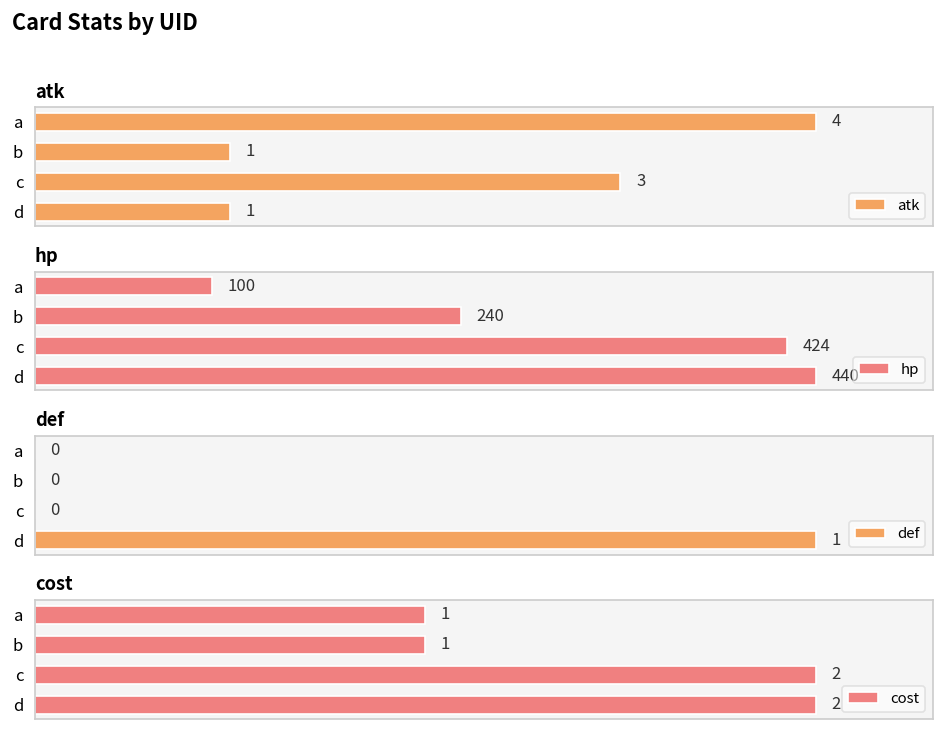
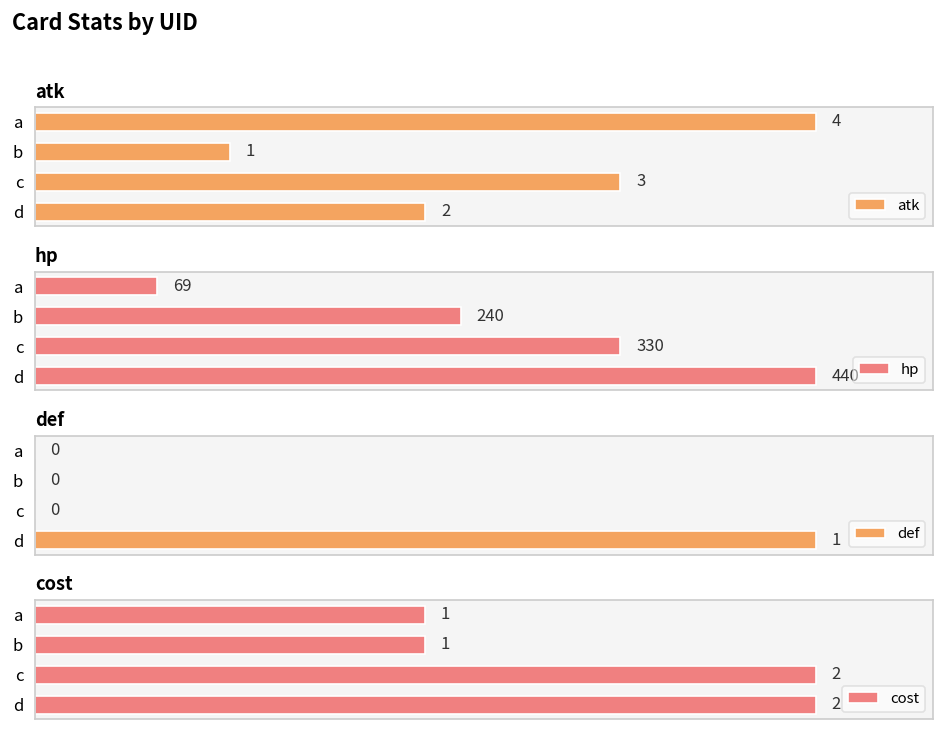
atk, d: 1 -> 2
hp, a: 100 -> 69
hp, c: 424 -> 330
